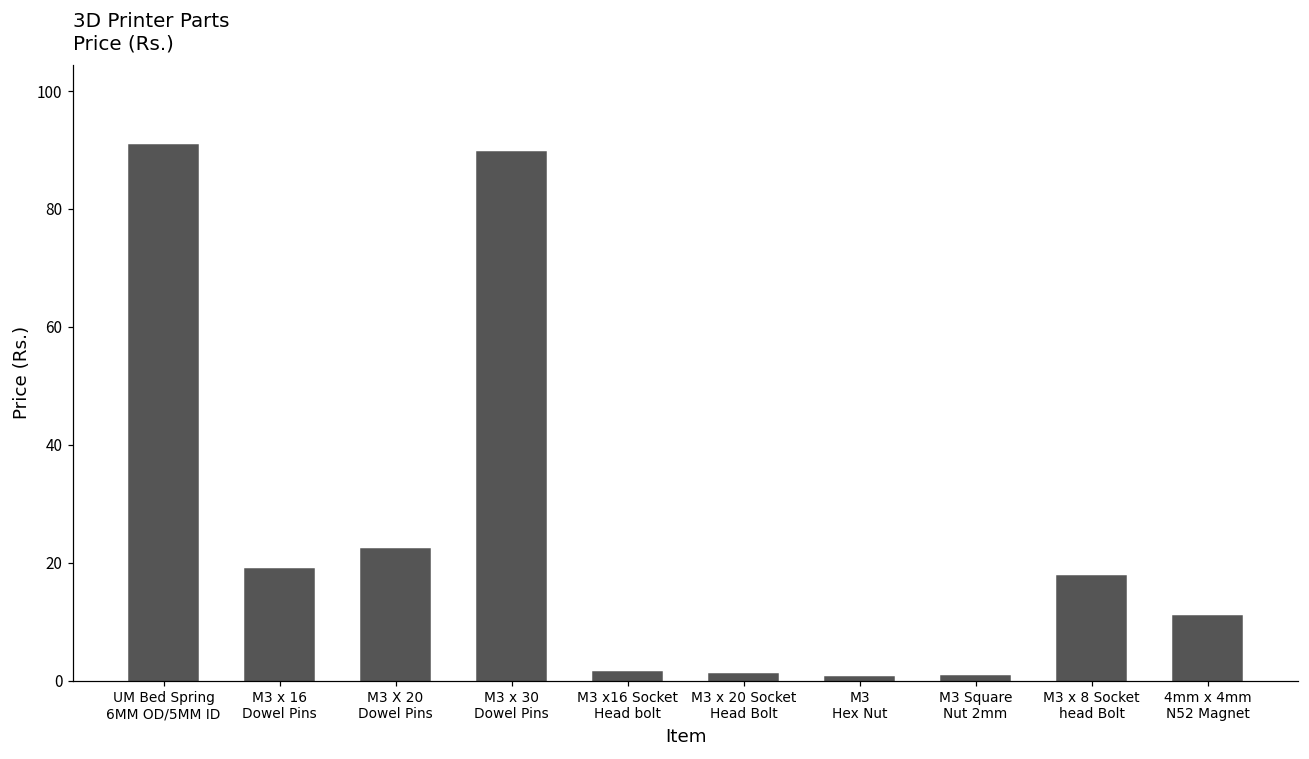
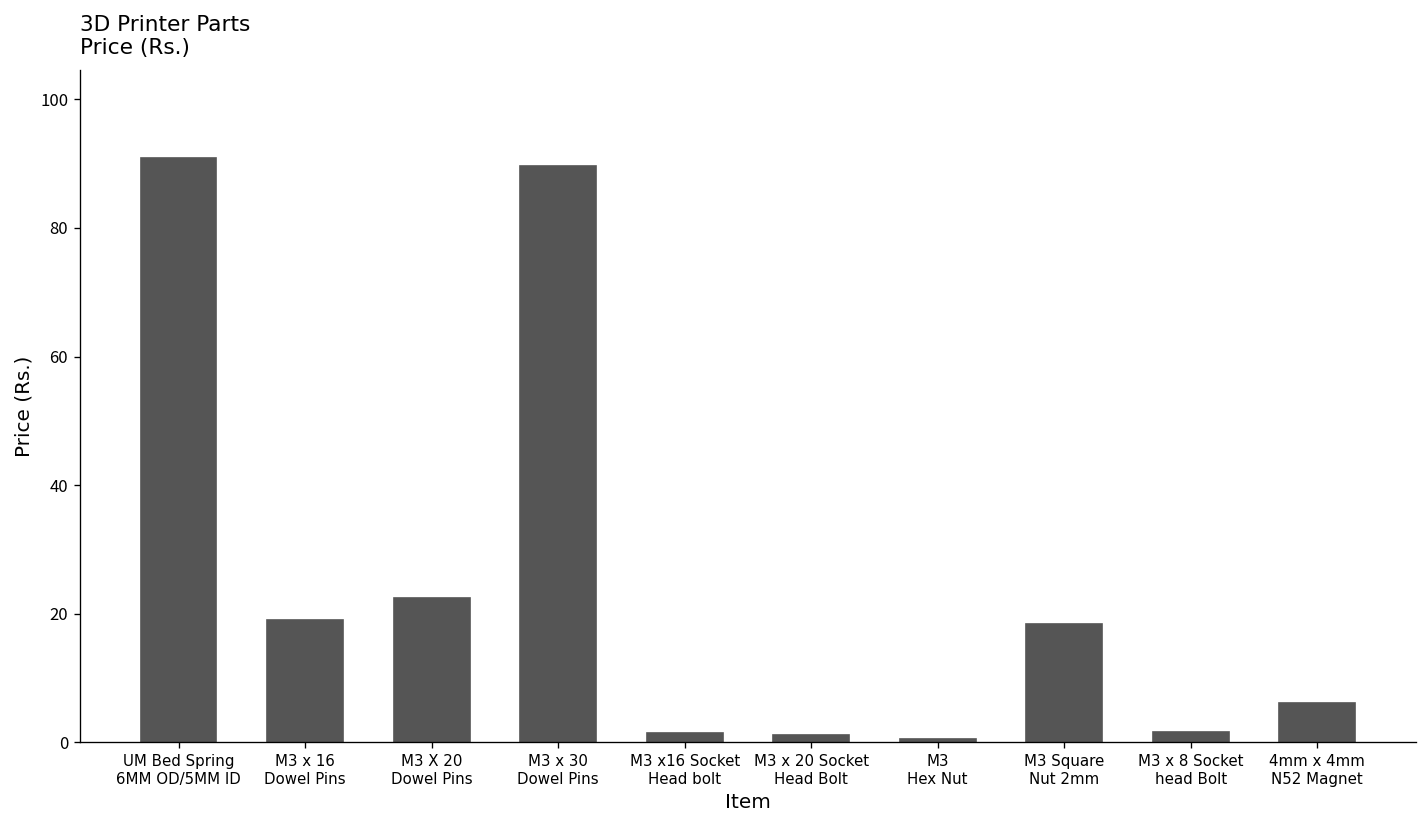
M3 Square Nut 2mm: 1 -> 18
M3 x 8 Socket head Bolt: 18 -> 2
4mm x 4mm N52 Magnet: 11 -> 6
